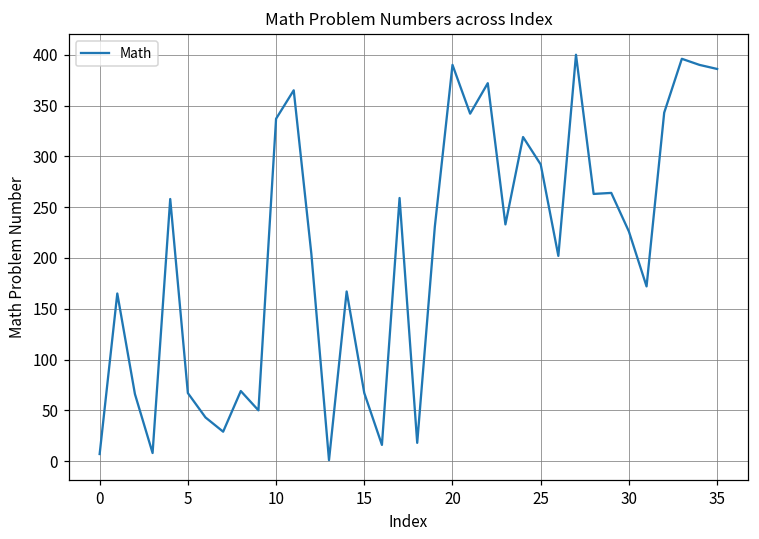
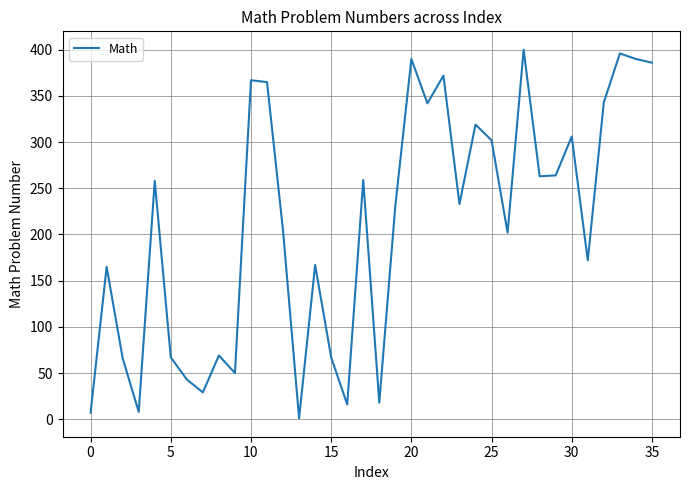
10: 340 -> 370
25: 290 -> 300
30: 230 -> 310
